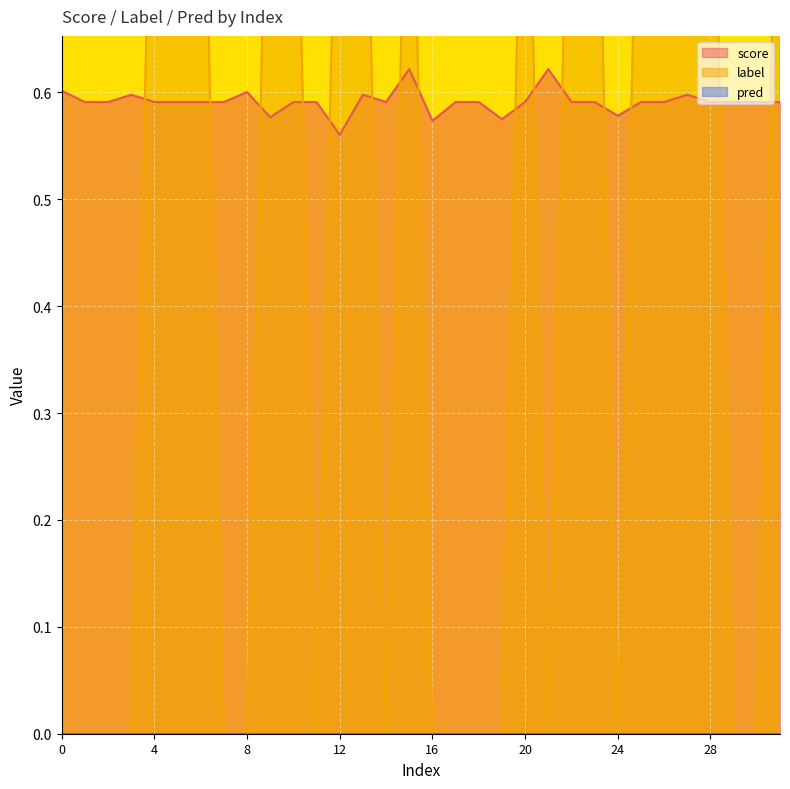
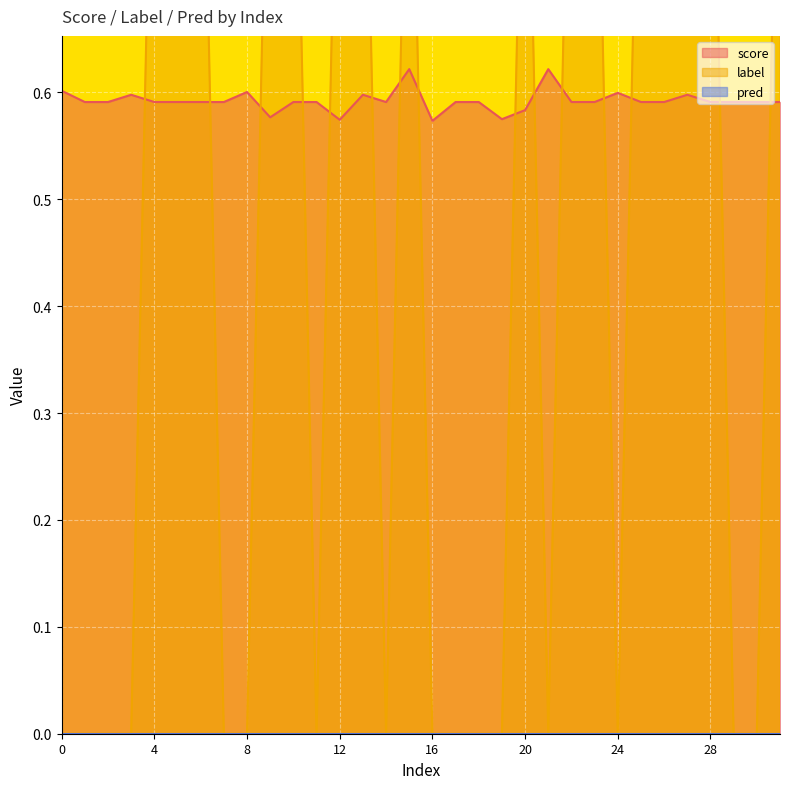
score, 12: 0.560 -> 0.574
score, 20: 0.591 -> 0.583
score, 24: 0.578 -> 0.600
